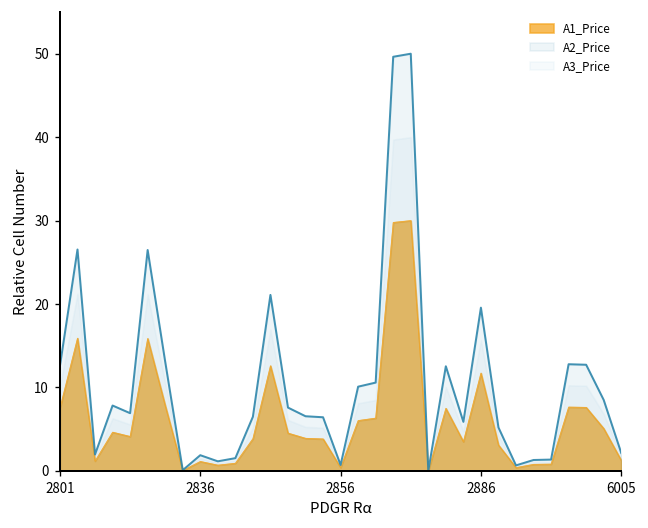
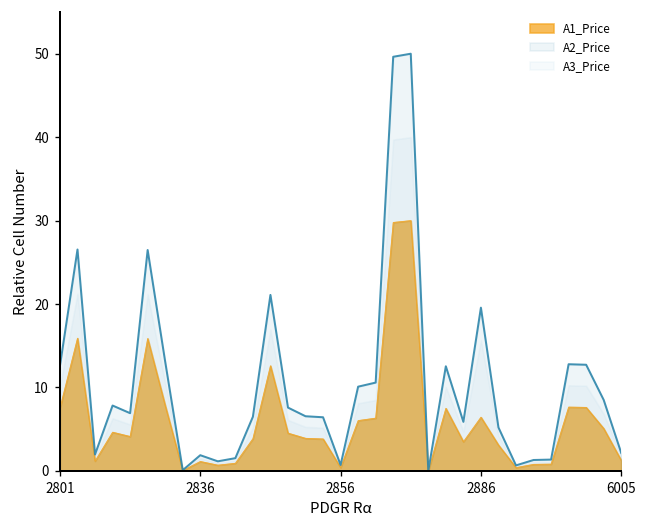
A1_Price, 2886: 12 -> 6
